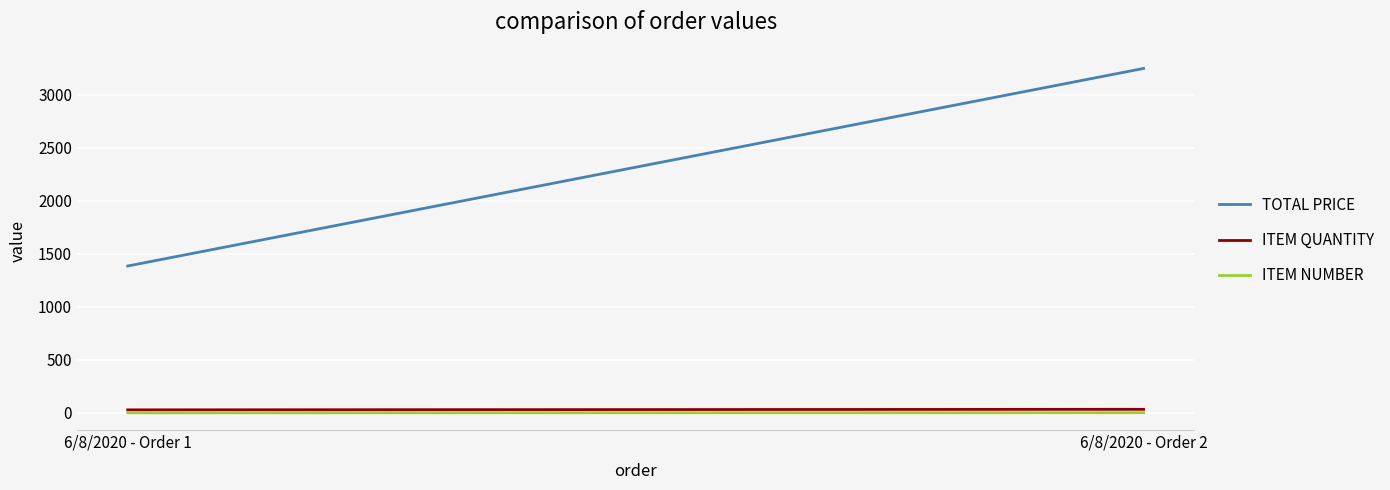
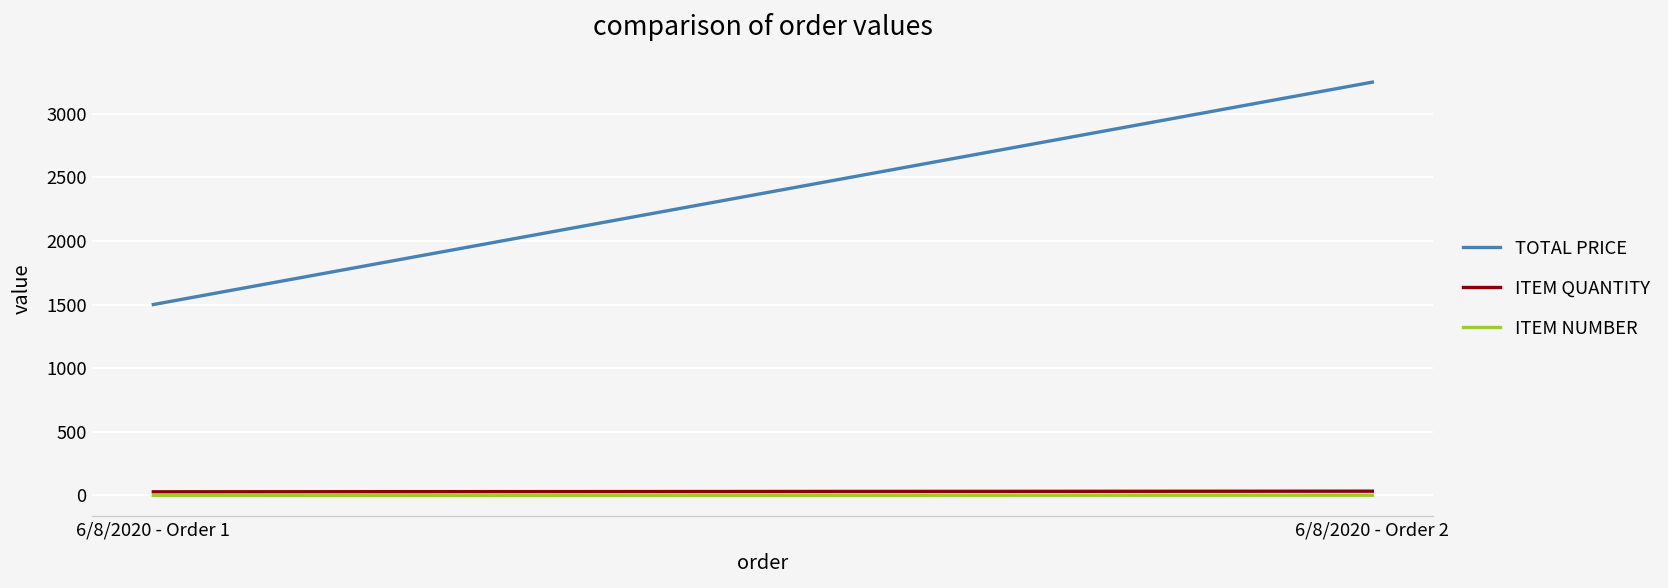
TOTAL PRICE, 6/8/2020 - Order 1: 1390 -> 1500
